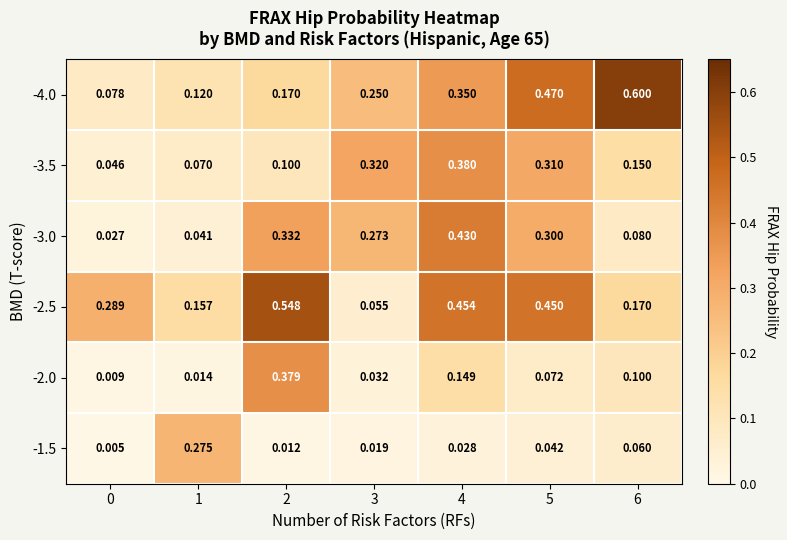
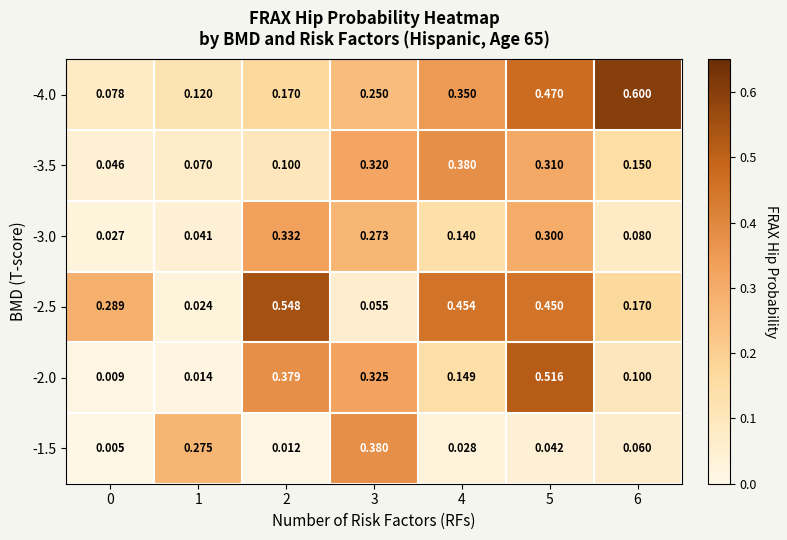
-3.0, 4: 0.430 -> 0.140
-2.5, 1: 0.157 -> 0.024
-2.0, 3: 0.032 -> 0.325
-2.0, 5: 0.072 -> 0.516
-1.5, 3: 0.019 -> 0.380
